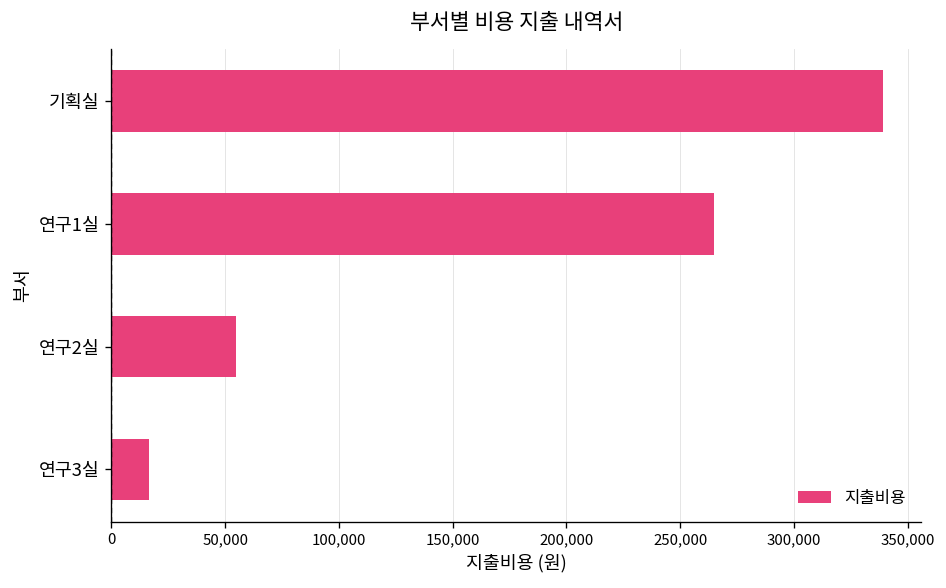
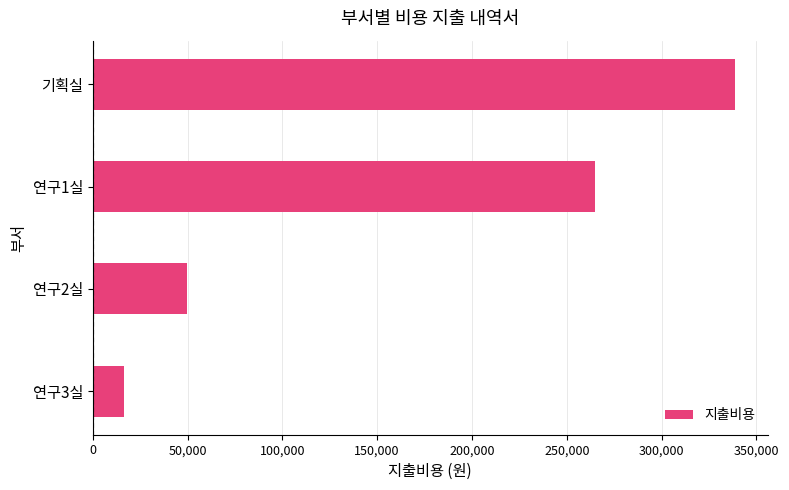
연구2실: 55,000 -> 50,000
